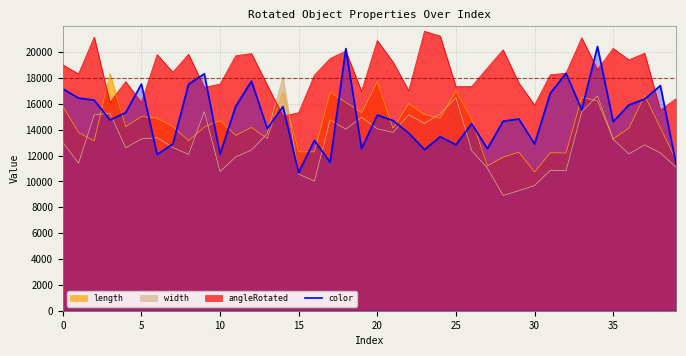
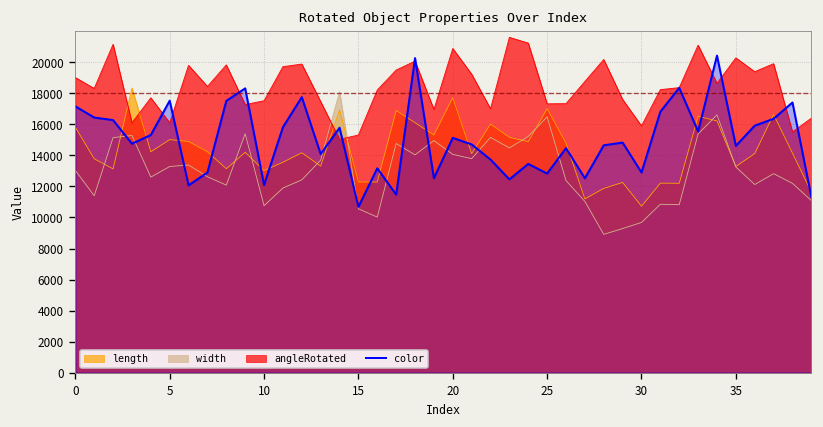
length, 10: 14700 -> 13000
